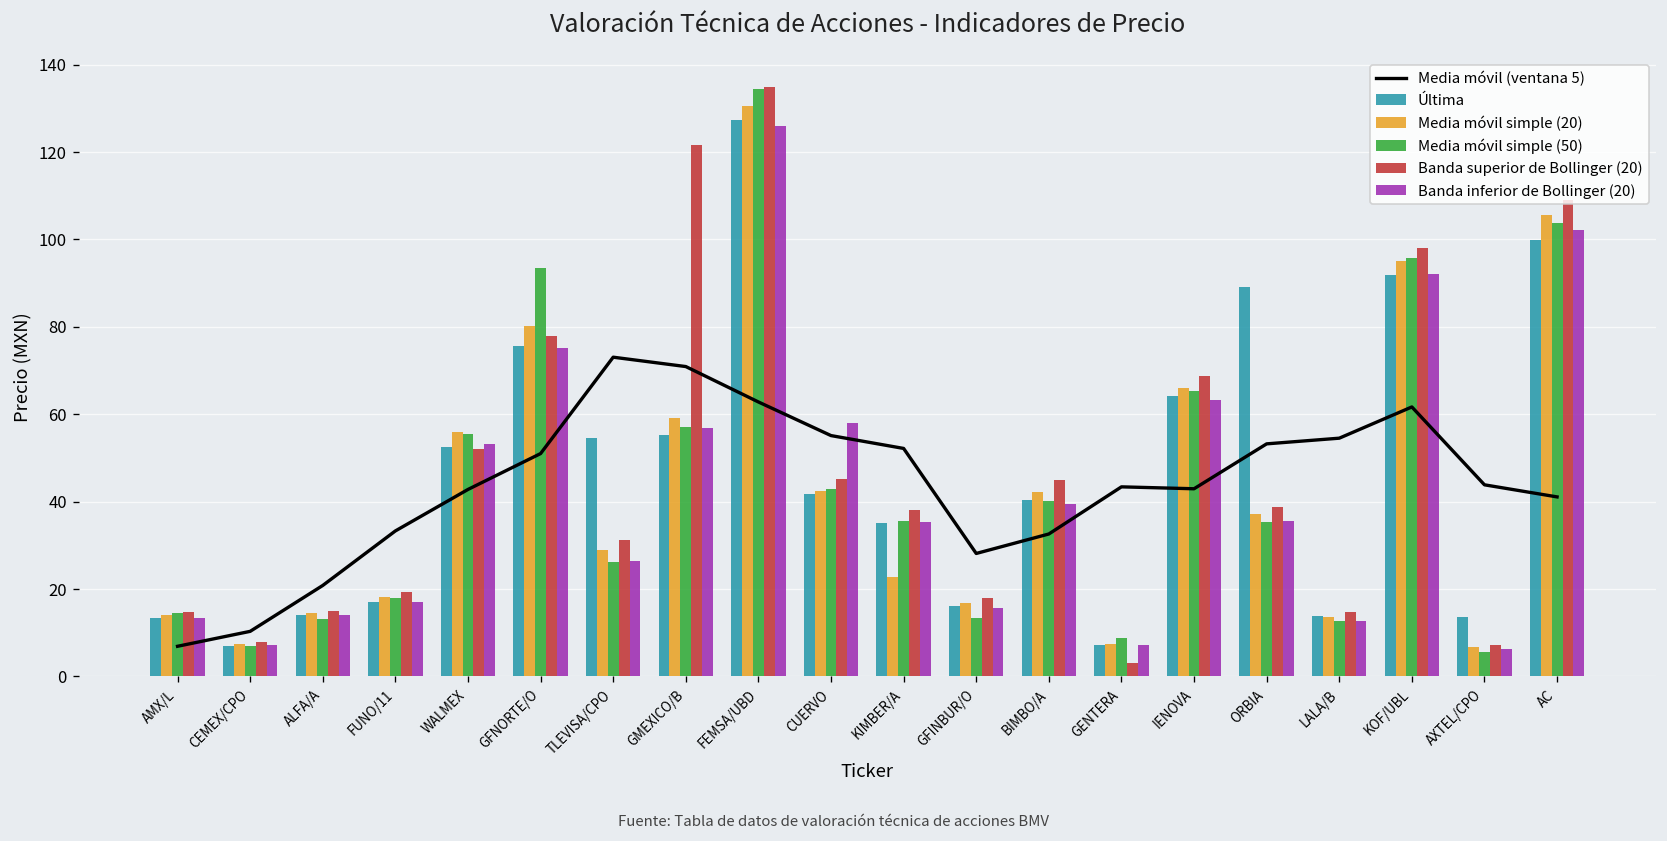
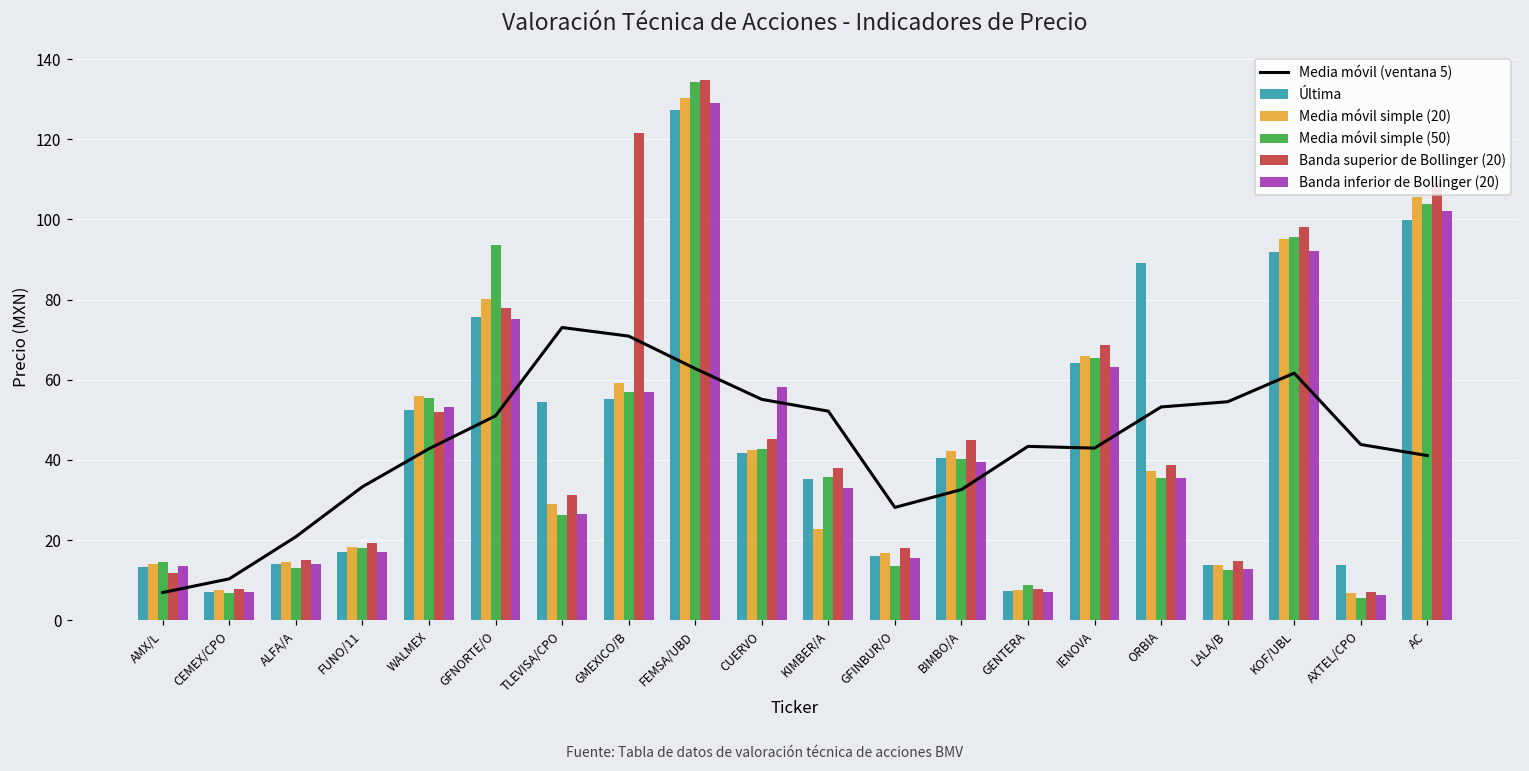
Banda superior de Bollinger (20), AMX/L: 15 -> 12
Banda inferior de Bollinger (20), FEMSA/UBD: 126 -> 129
Banda inferior de Bollinger (20), KIMBER/A: 35 -> 33
Banda superior de Bollinger (20), GENTERA: 3 -> 8
